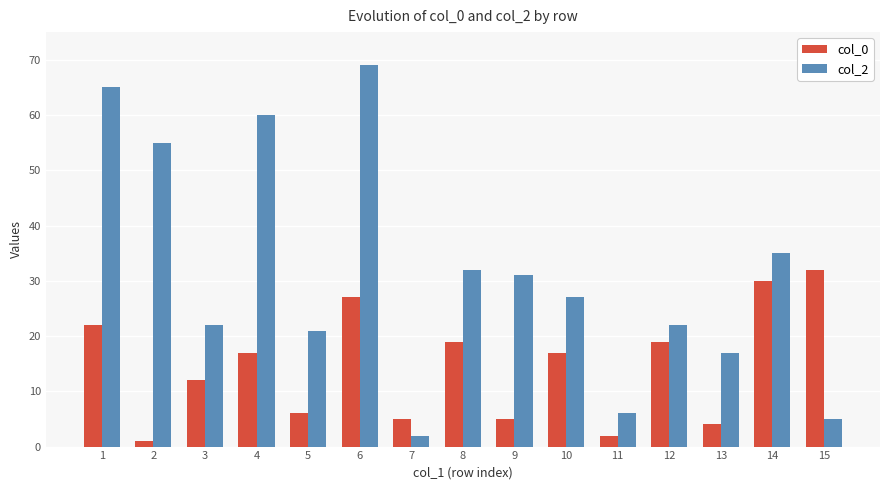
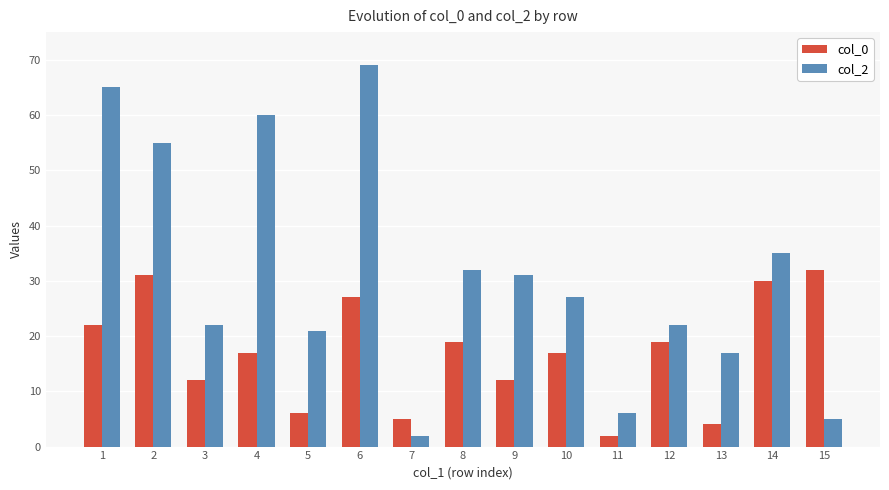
col_0, 2: 1 -> 31
col_0, 9: 5 -> 12
